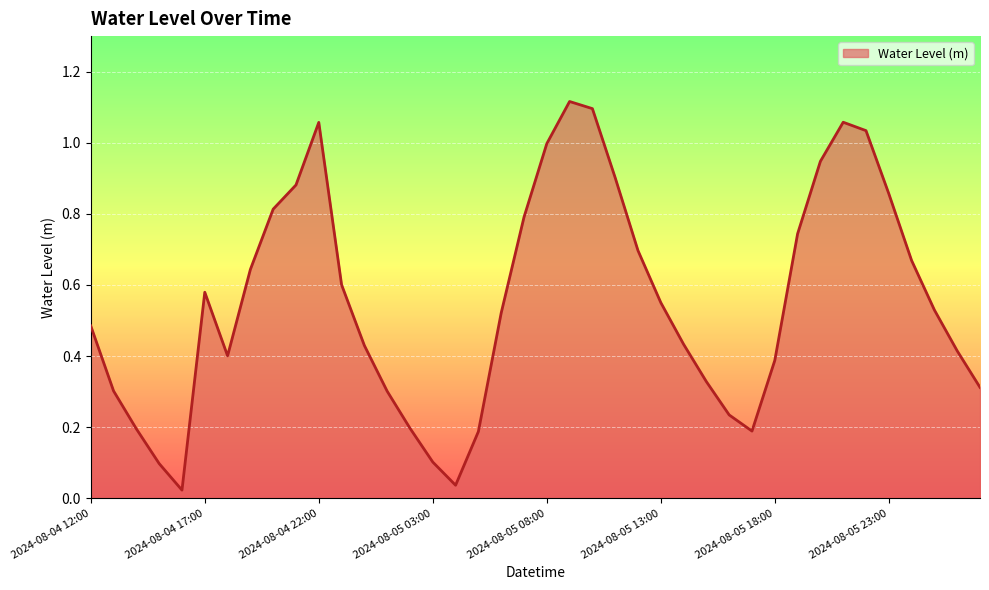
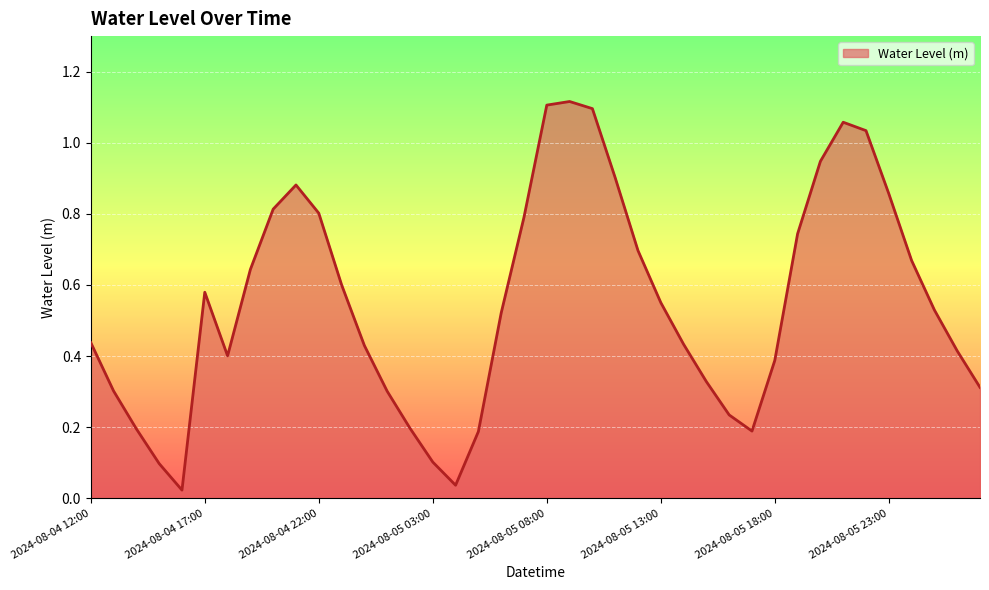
2024-08-04 12:00: 0.48 -> 0.44
2024-08-04 22:00: 1.06 -> 0.80
2024-08-05 08:00: 1.00 -> 1.11
